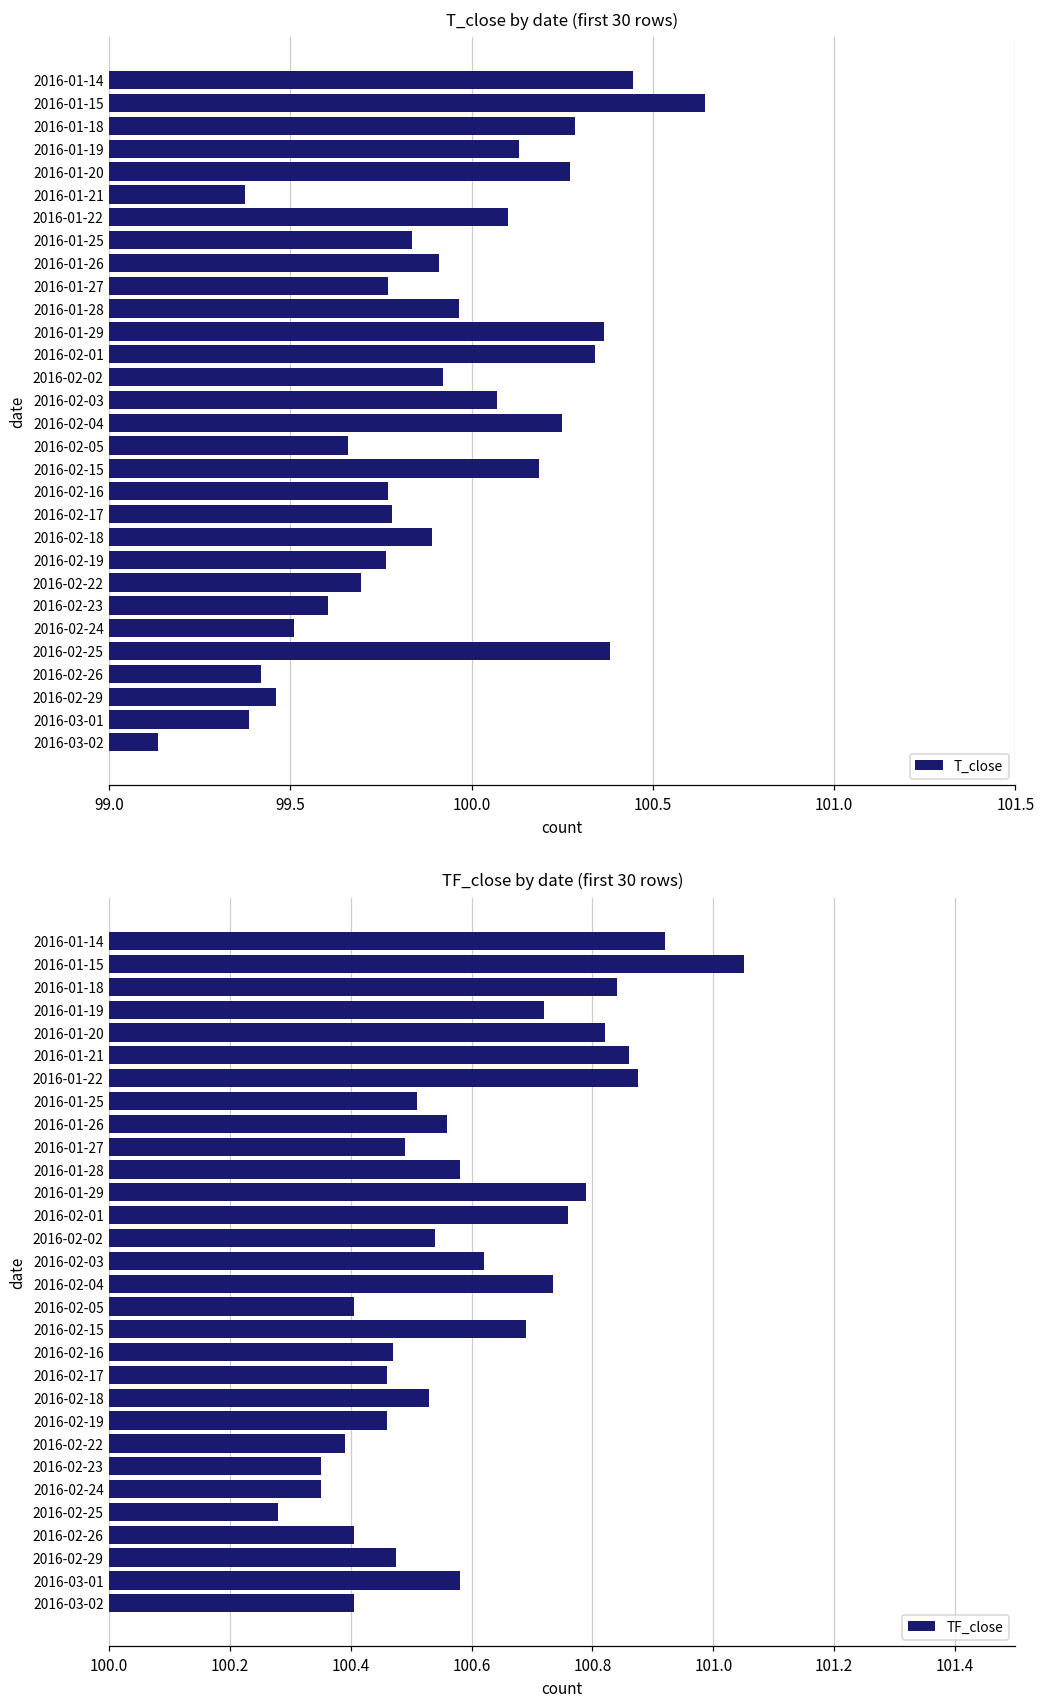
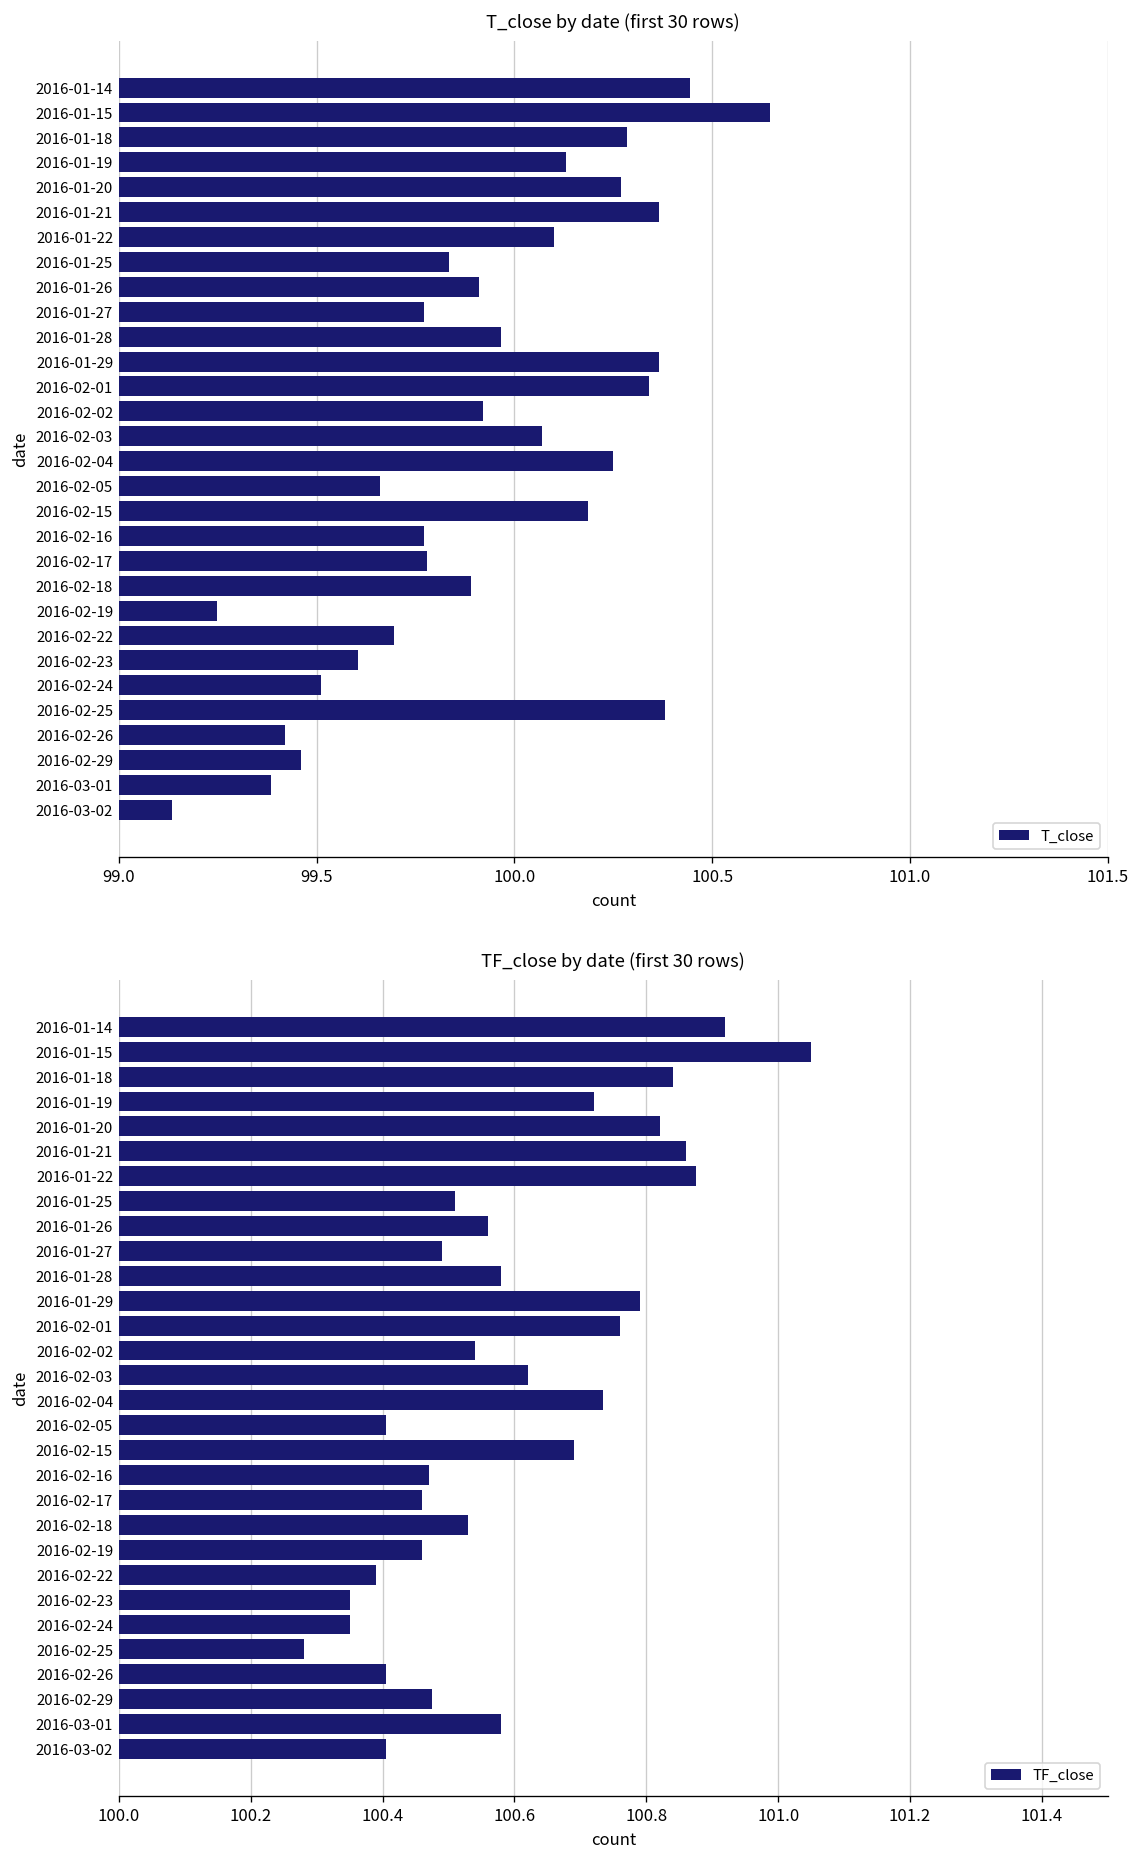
T_close by date (first 30 rows), 2016-01-21: 99.37 -> 100.37
T_close by date (first 30 rows), 2016-02-19: 99.77 -> 99.25
